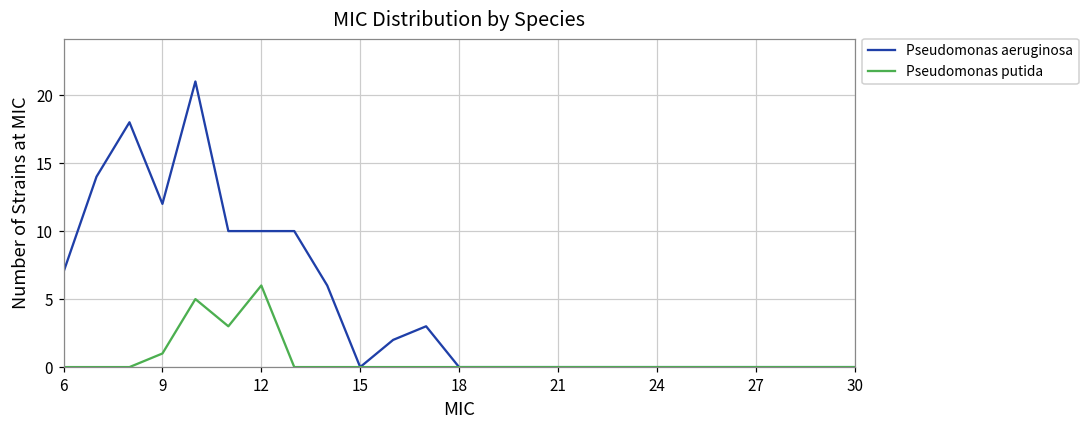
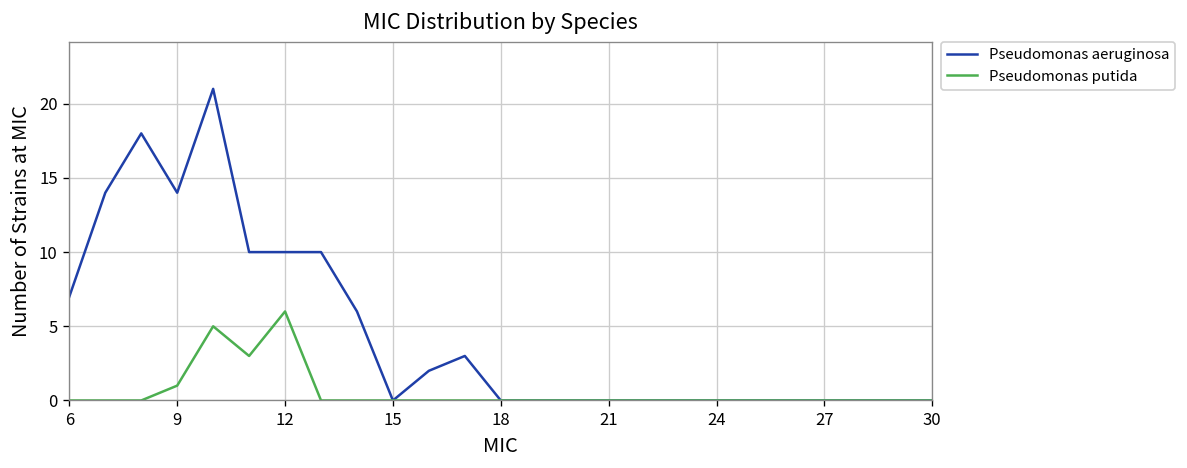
Pseudomonas aeruginosa, 9: 12 -> 14
